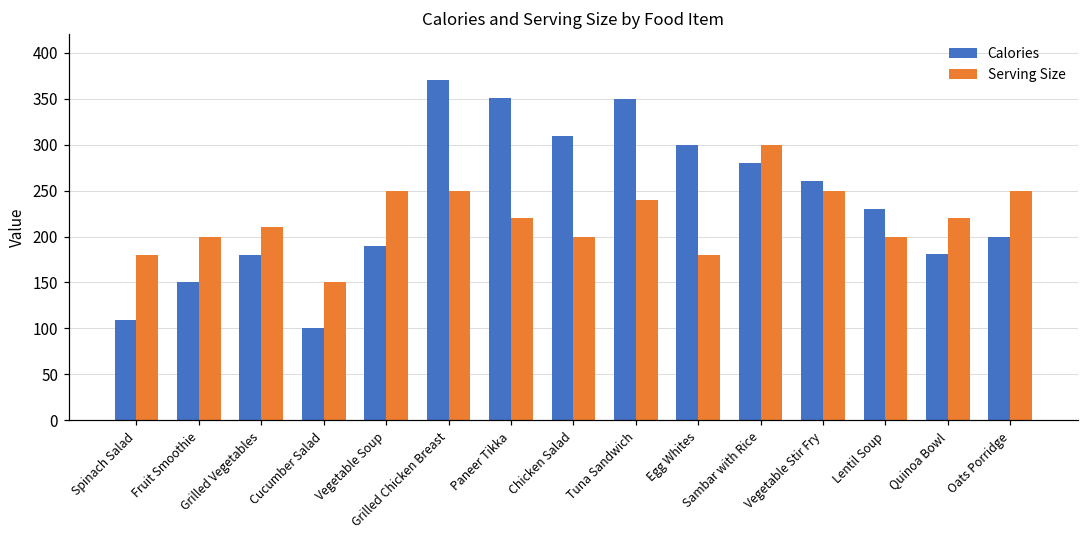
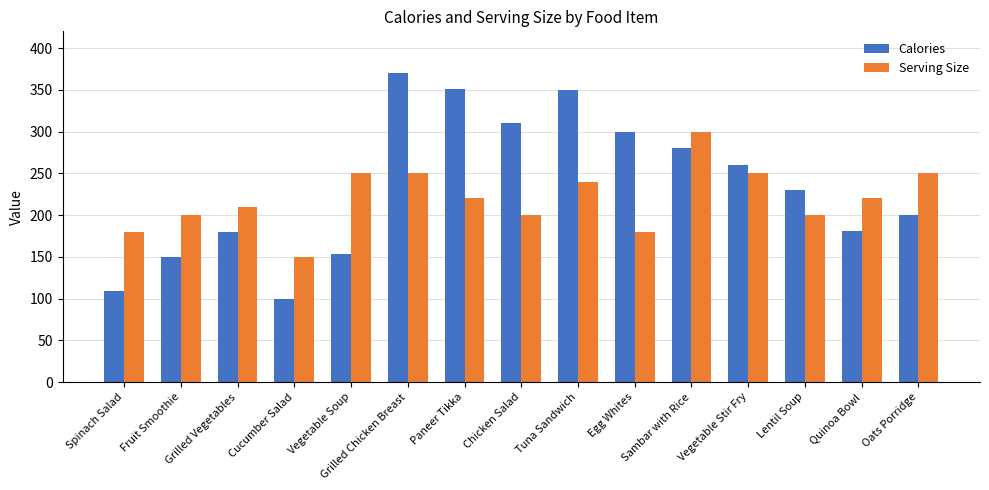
Calories, Vegetable Soup: 190 -> 150
